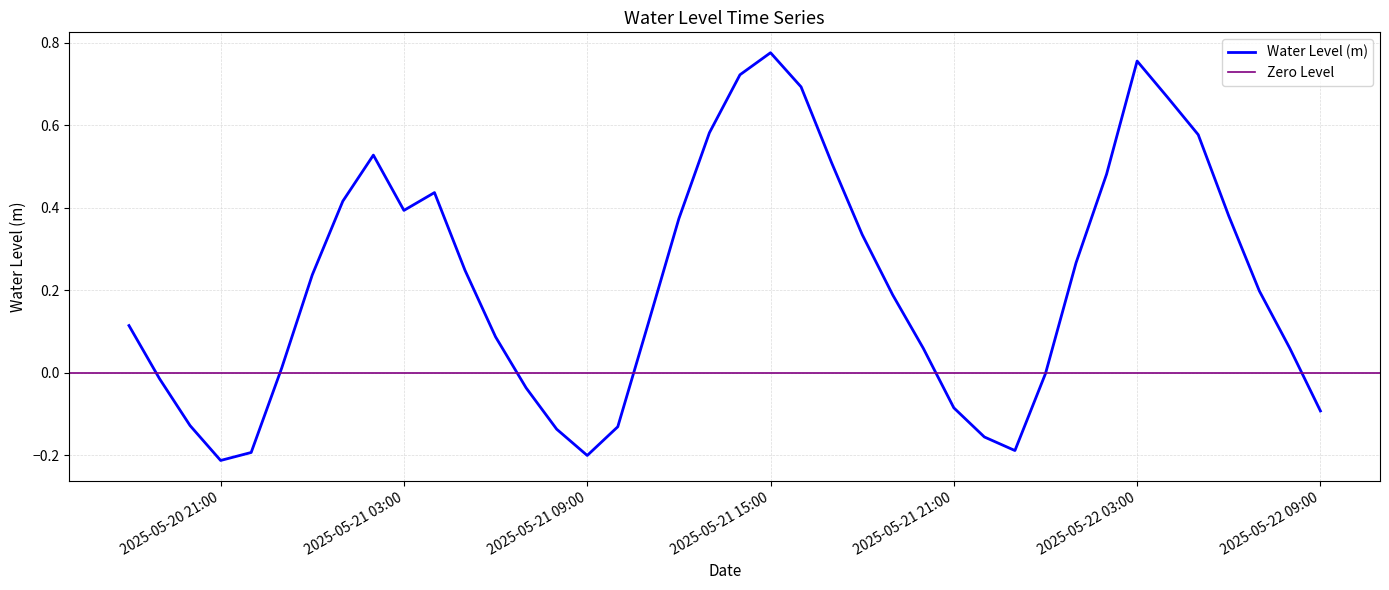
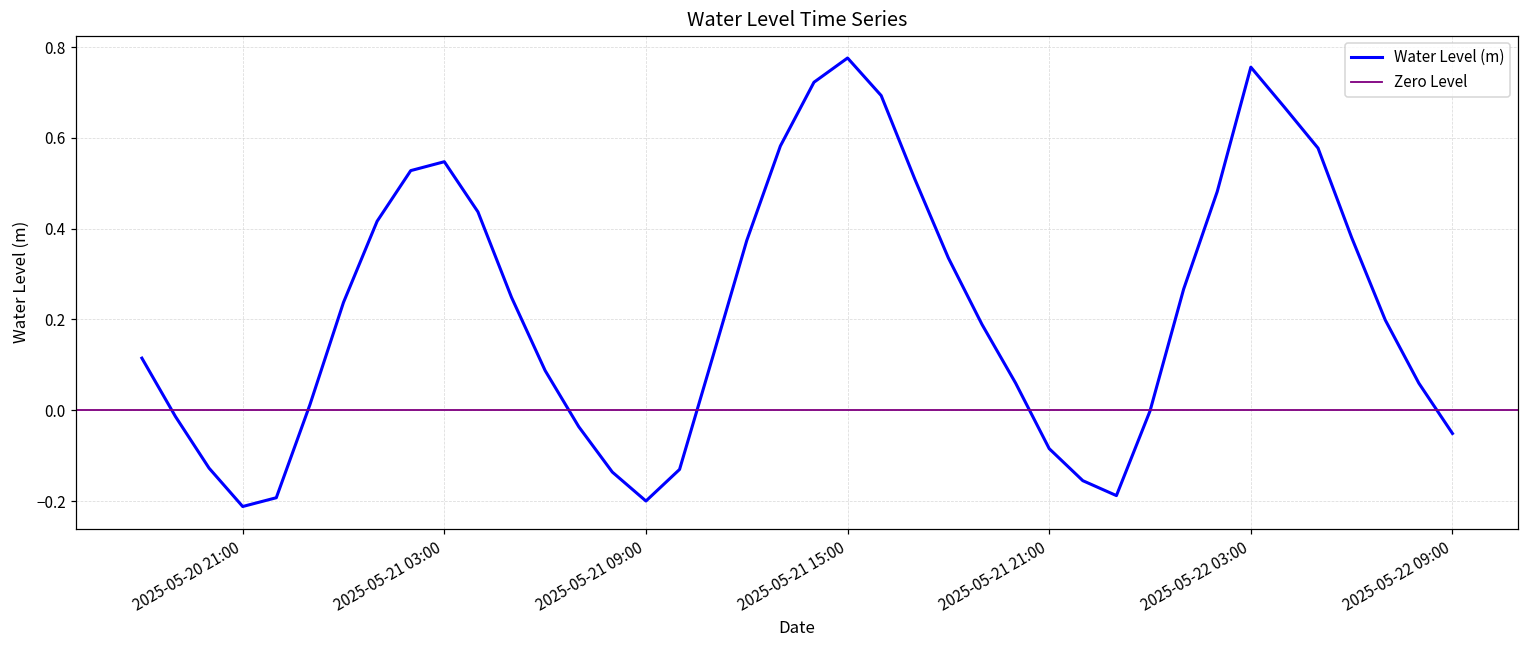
2025-05-21 03:00: 0.39 -> 0.55
2025-05-22 09:00: -0.09 -> -0.05
